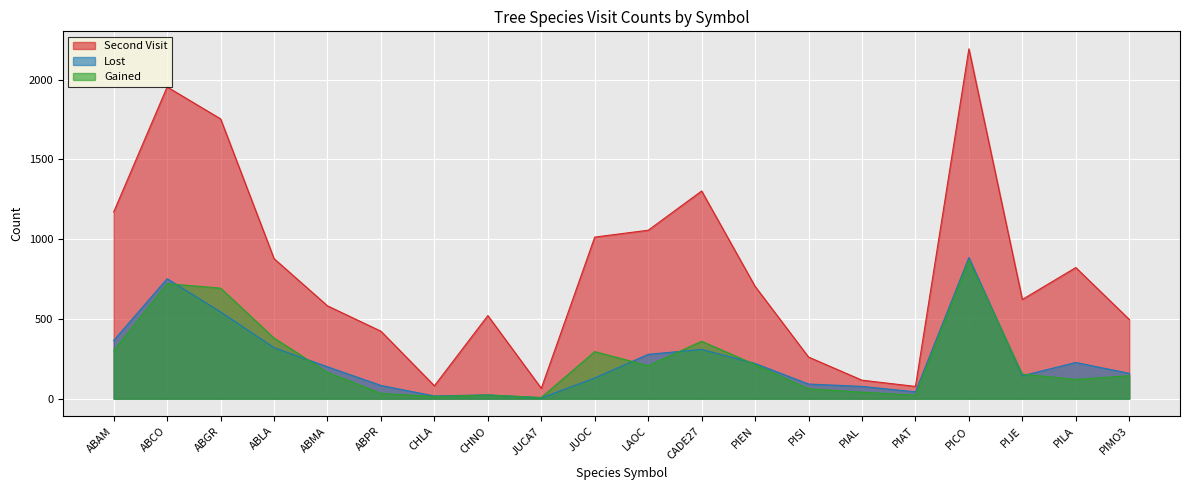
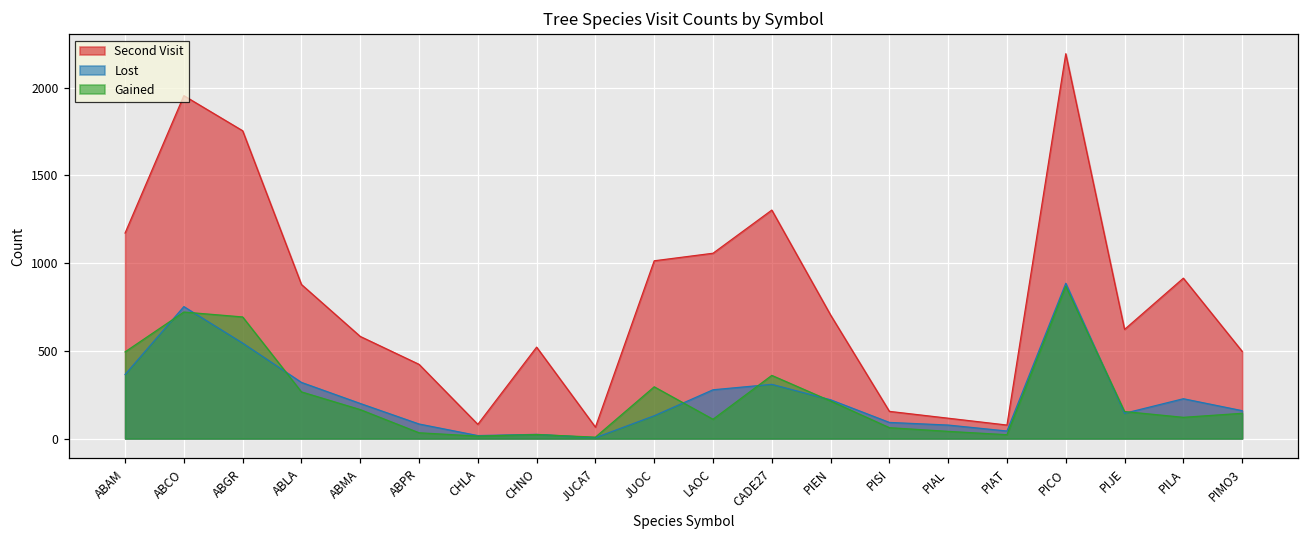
Gained, ABAM: 300 -> 490
Gained, ABLA: 380 -> 270
Gained, LAOC: 210 -> 110
Second Visit, PISI: 260 -> 160
Second Visit, PILA: 820 -> 910
